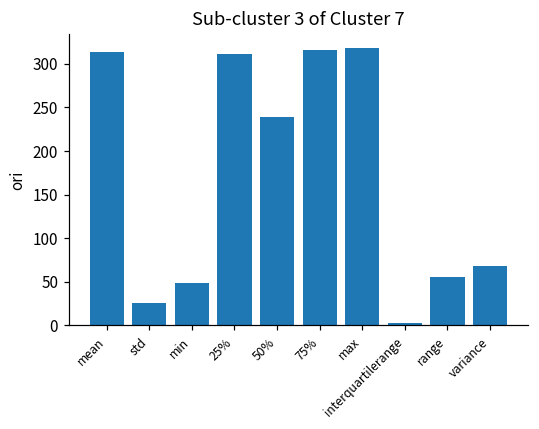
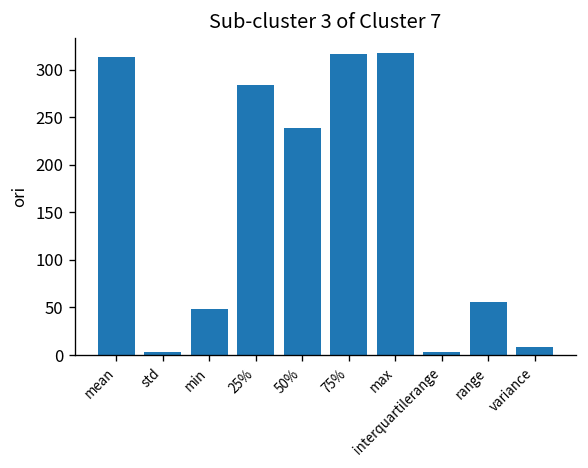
std: 30 -> 0
25%: 310 -> 280
variance: 70 -> 10
